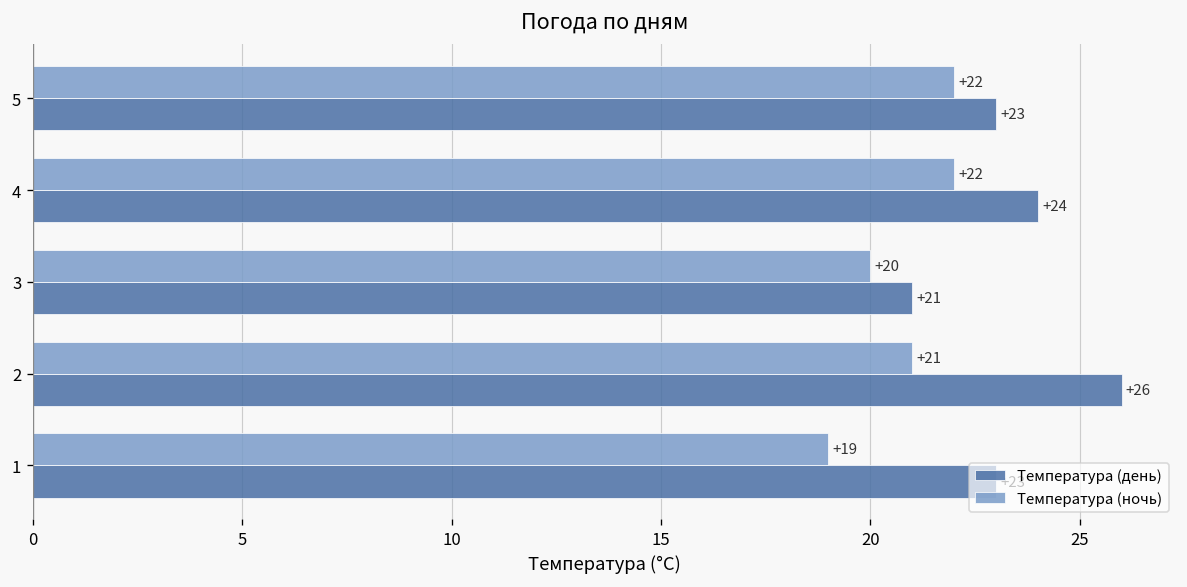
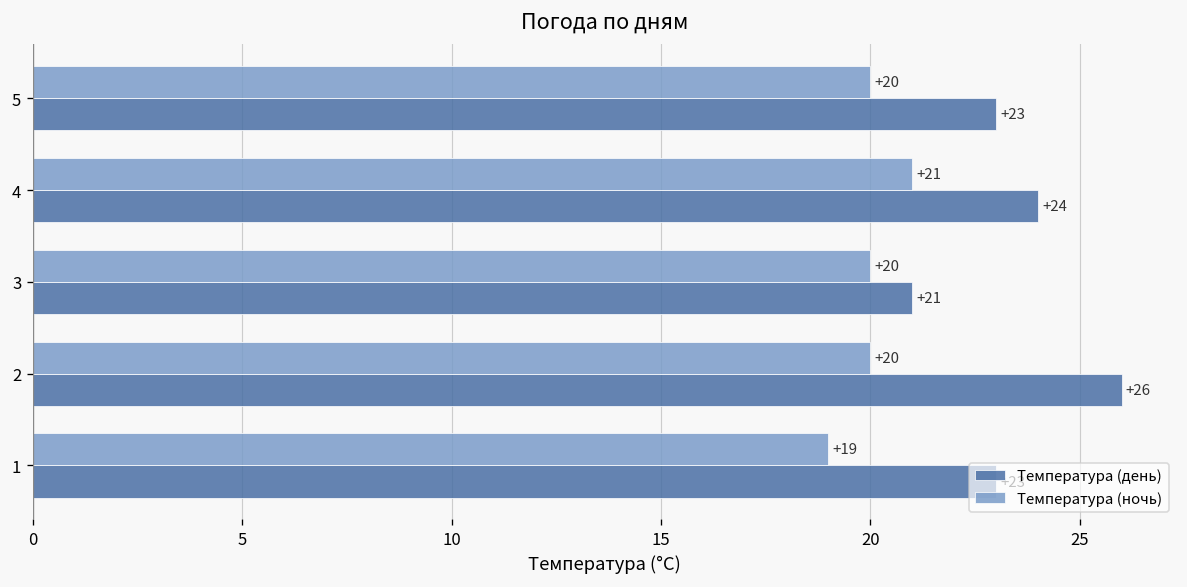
Температура (ночь), 5: +22 -> +20
Температура (ночь), 4: +22 -> +21
Температура (ночь), 2: +21 -> +20
